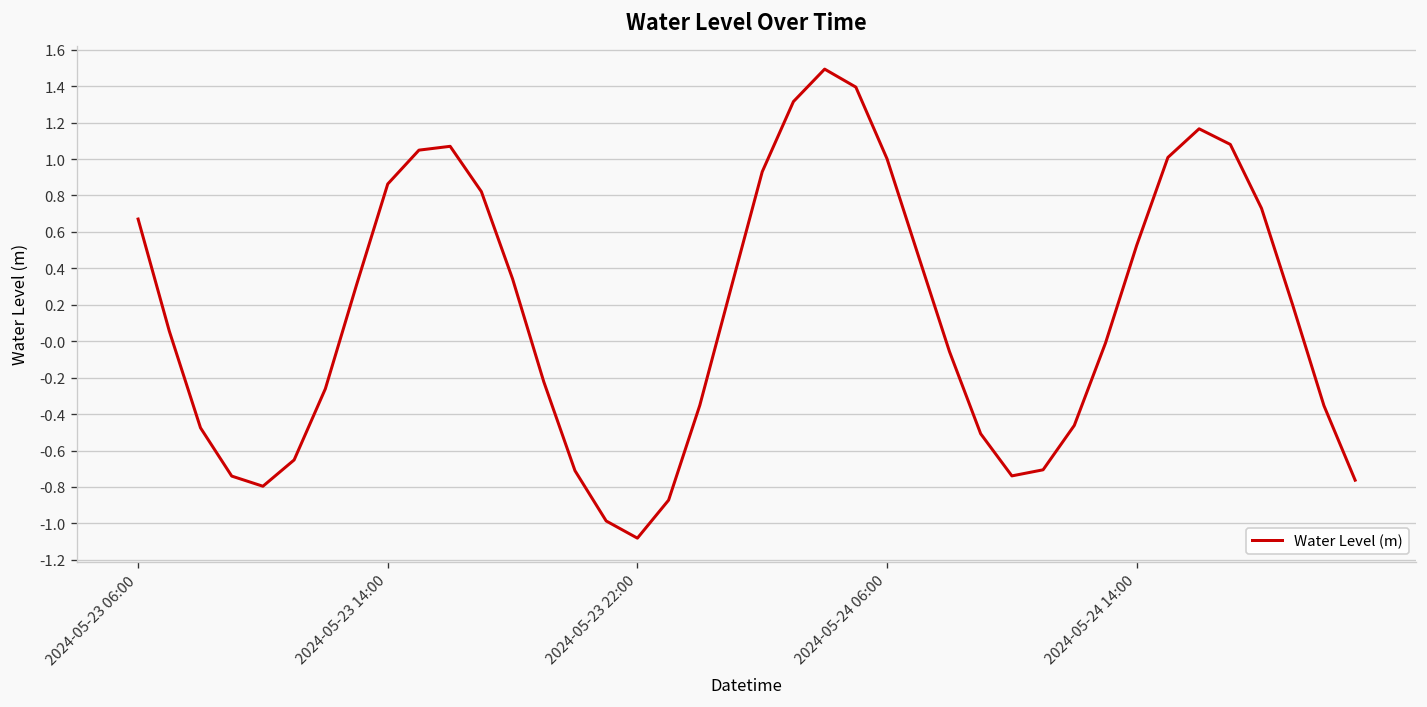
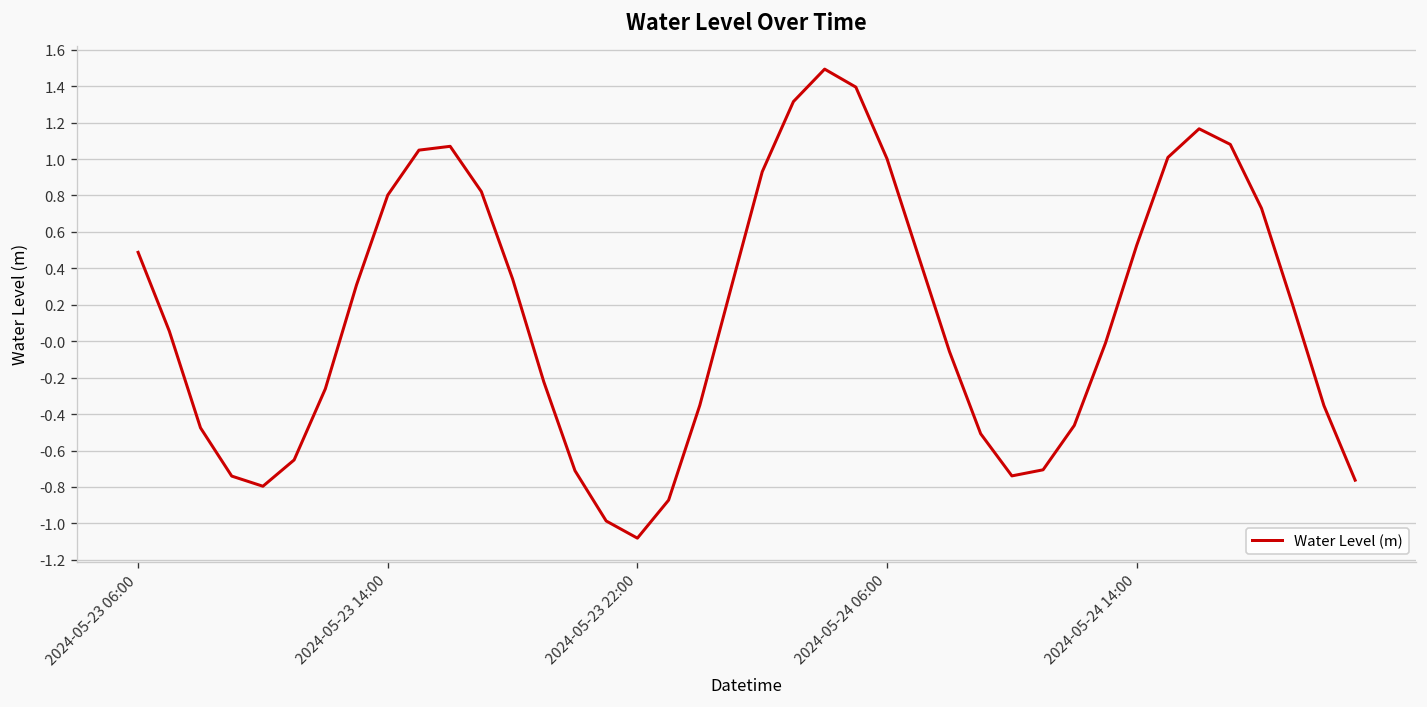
2024-05-23 06:00: 0.67 -> 0.49
2024-05-23 14:00: 0.86 -> 0.80
